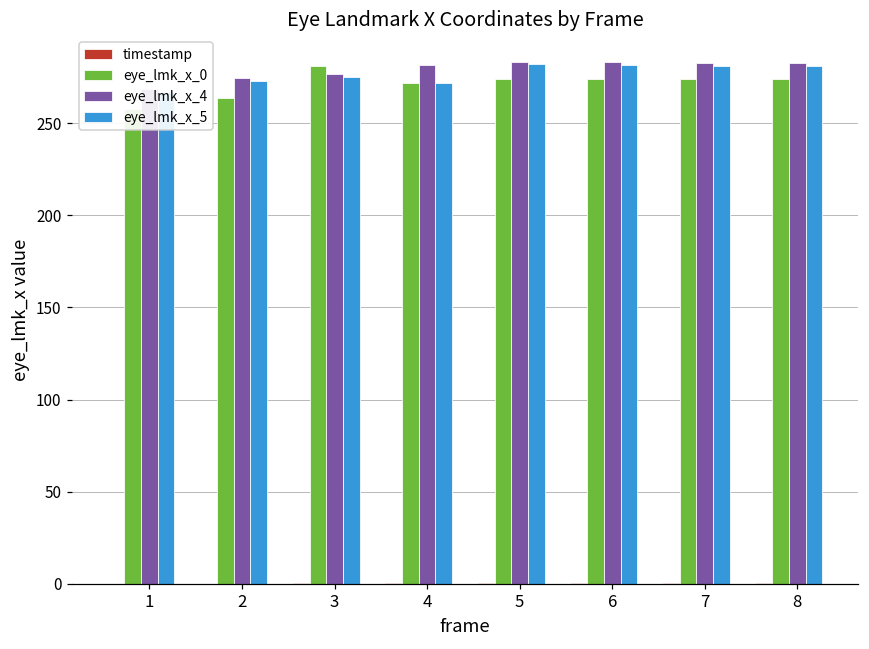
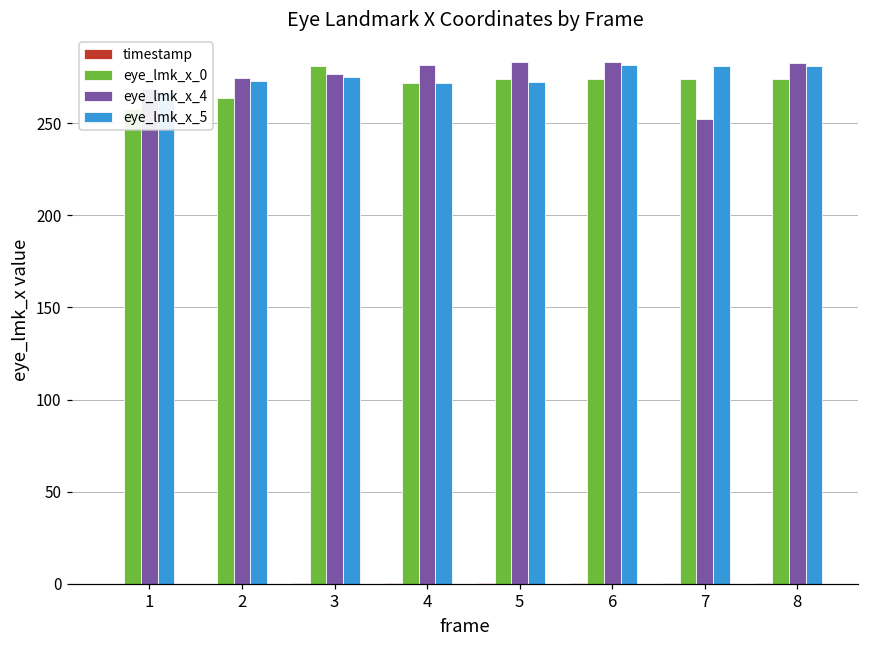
eye_lmk_x_5, 5: 282 -> 272
eye_lmk_x_4, 7: 283 -> 252
